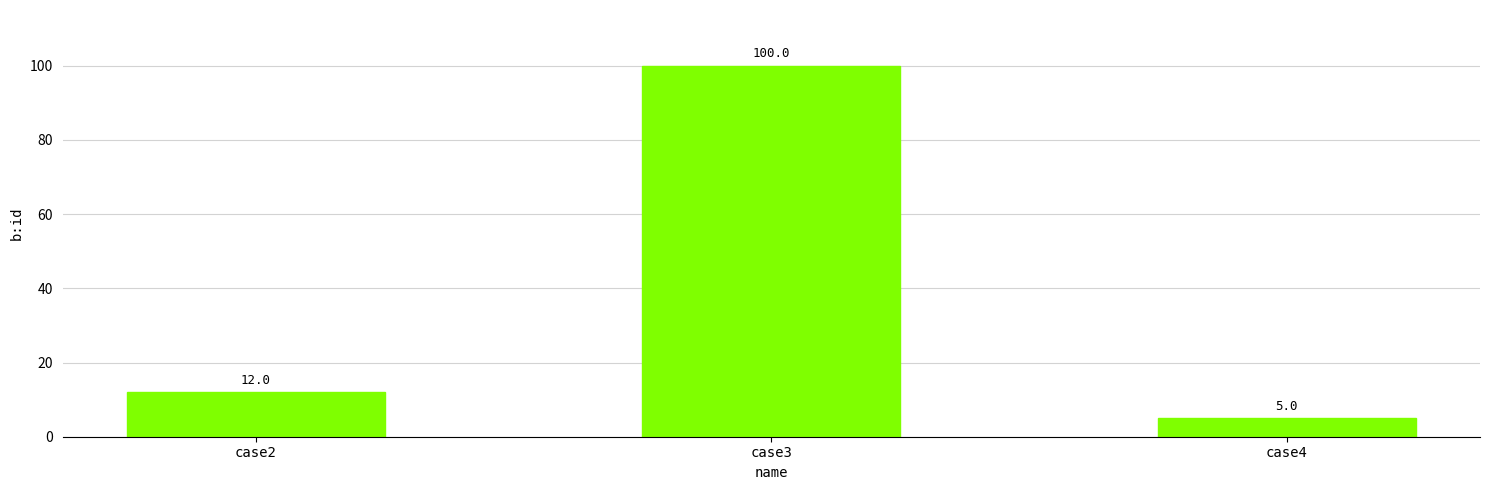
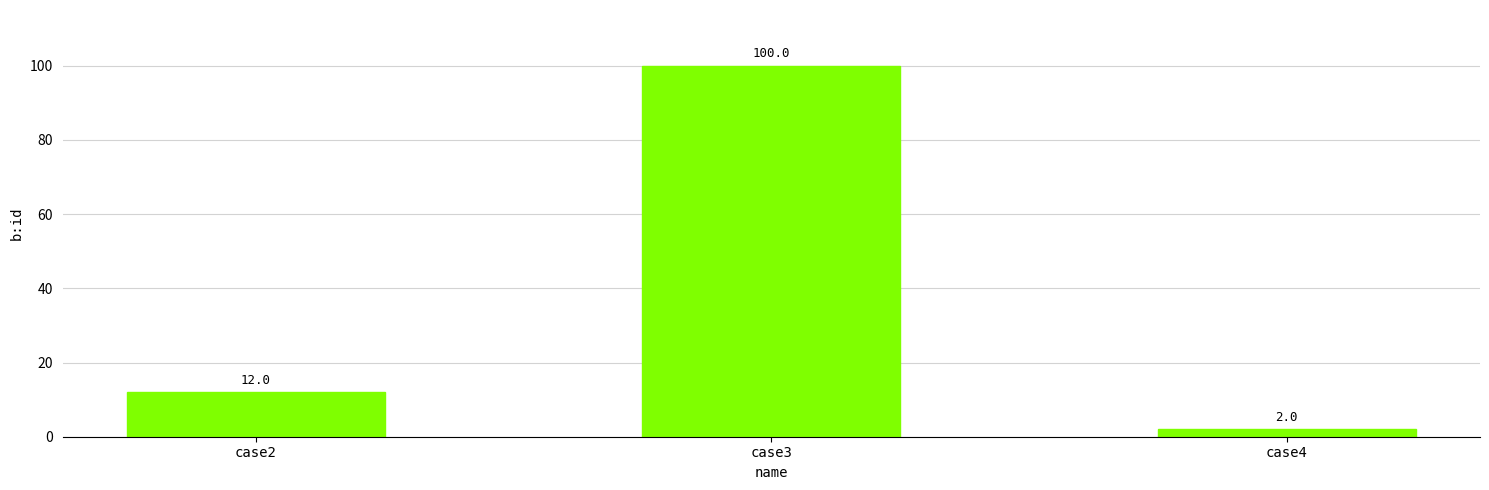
case4: 5.0 -> 2.0
